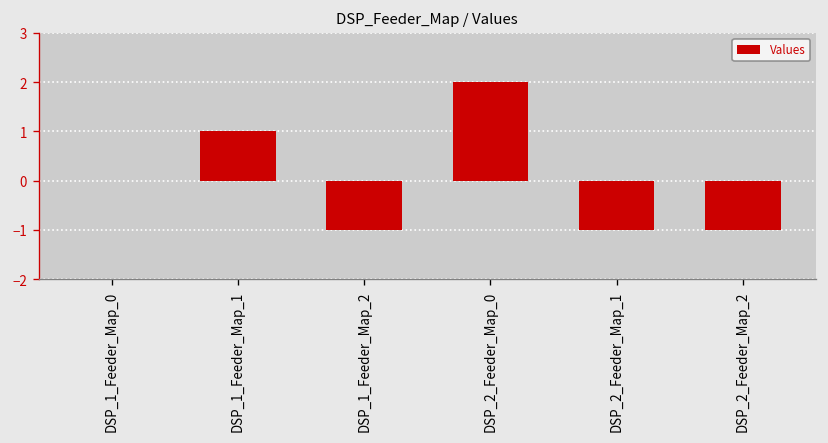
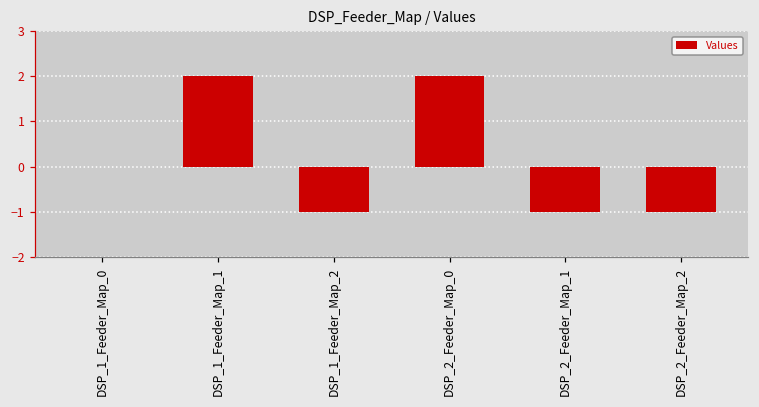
DSP_1_Feeder_Map_1: 1 -> 2
